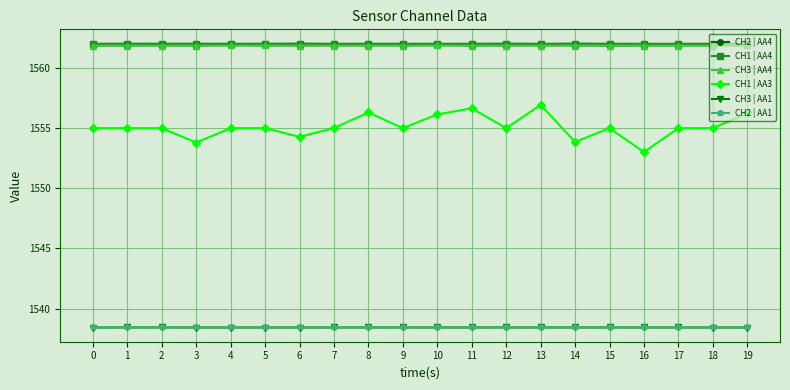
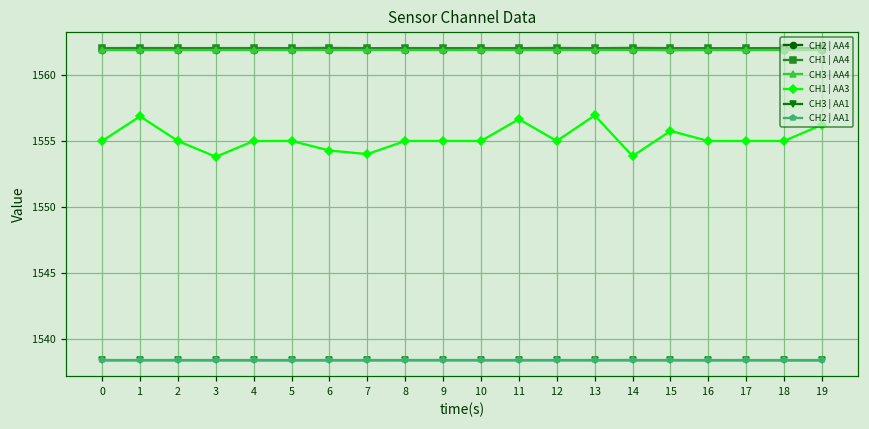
CH1 | AA3, 1: 1555.0 -> 1556.9
CH1 | AA3, 7: 1555.0 -> 1554.0
CH1 | AA3, 8: 1556.3 -> 1555.0
CH1 | AA3, 10: 1556.2 -> 1555.0
CH1 | AA3, 15: 1555.0 -> 1555.8
CH1 | AA3, 16: 1553.0 -> 1555.0
